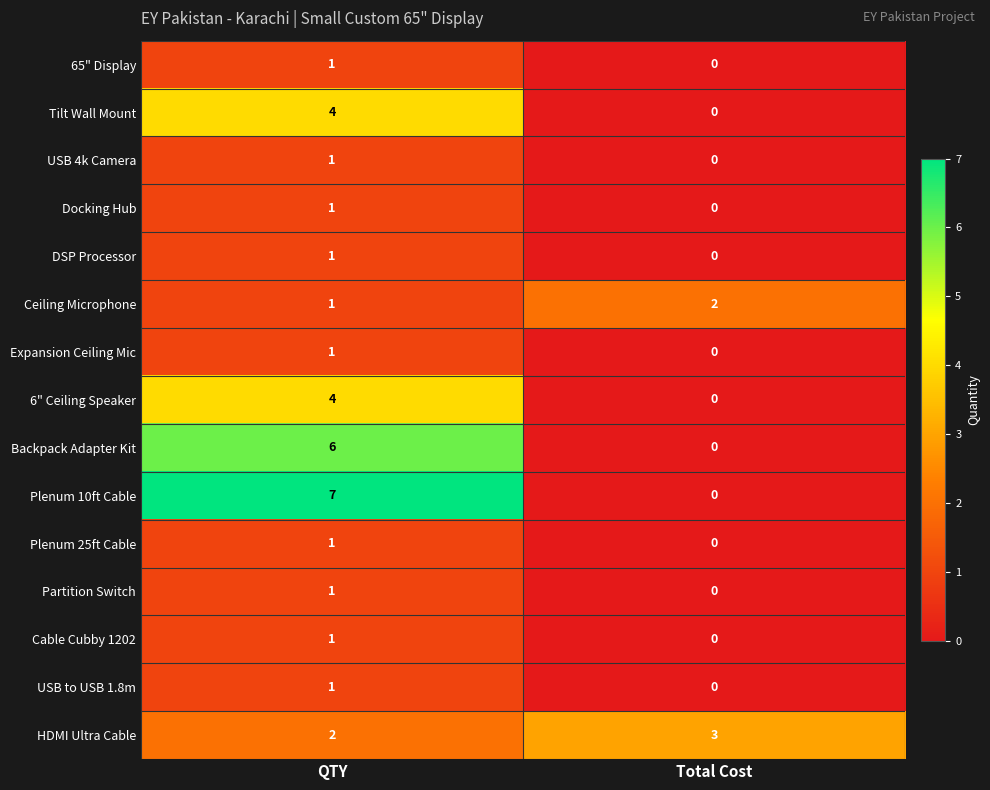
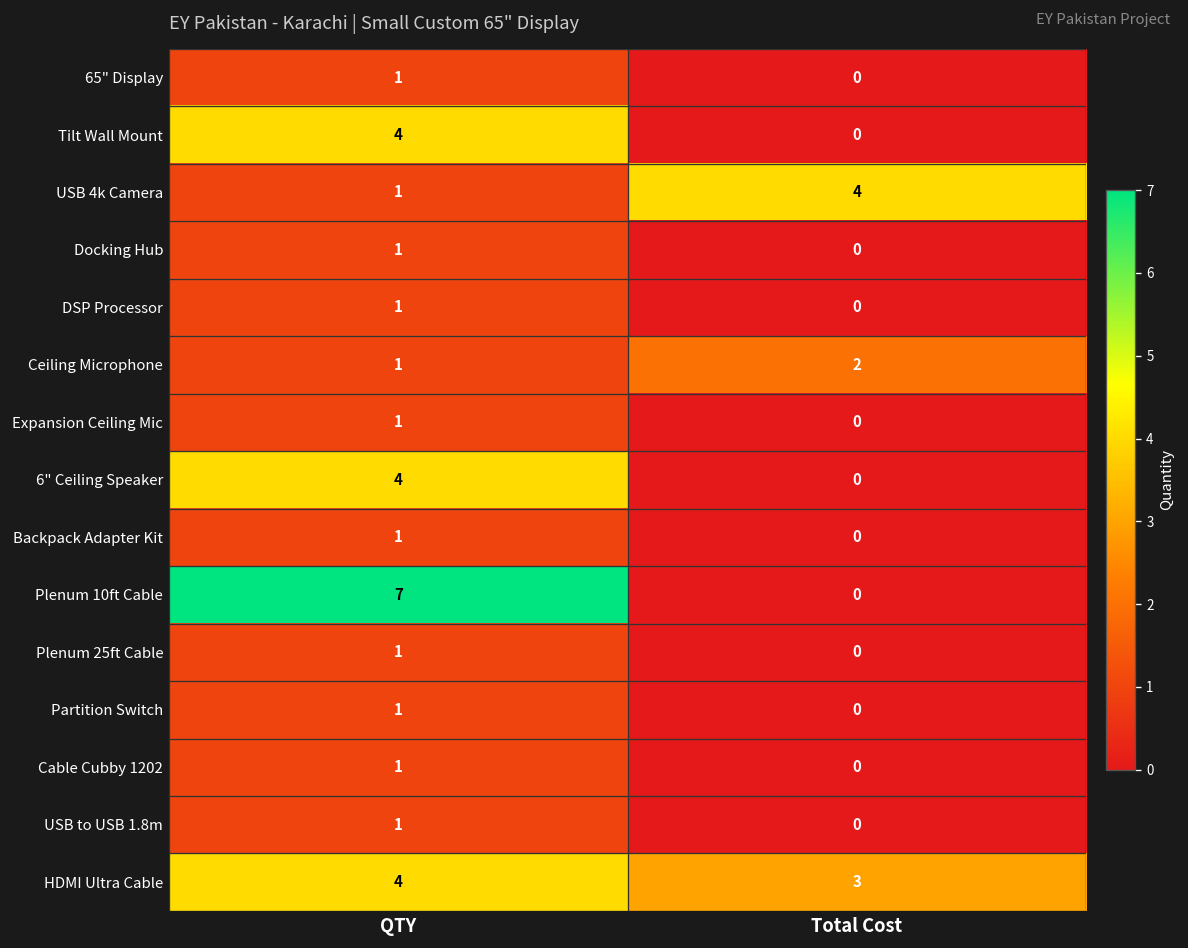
USB 4k Camera, Total Cost: 0 -> 4
Backpack Adapter Kit, QTY: 6 -> 1
HDMI Ultra Cable, QTY: 2 -> 4
